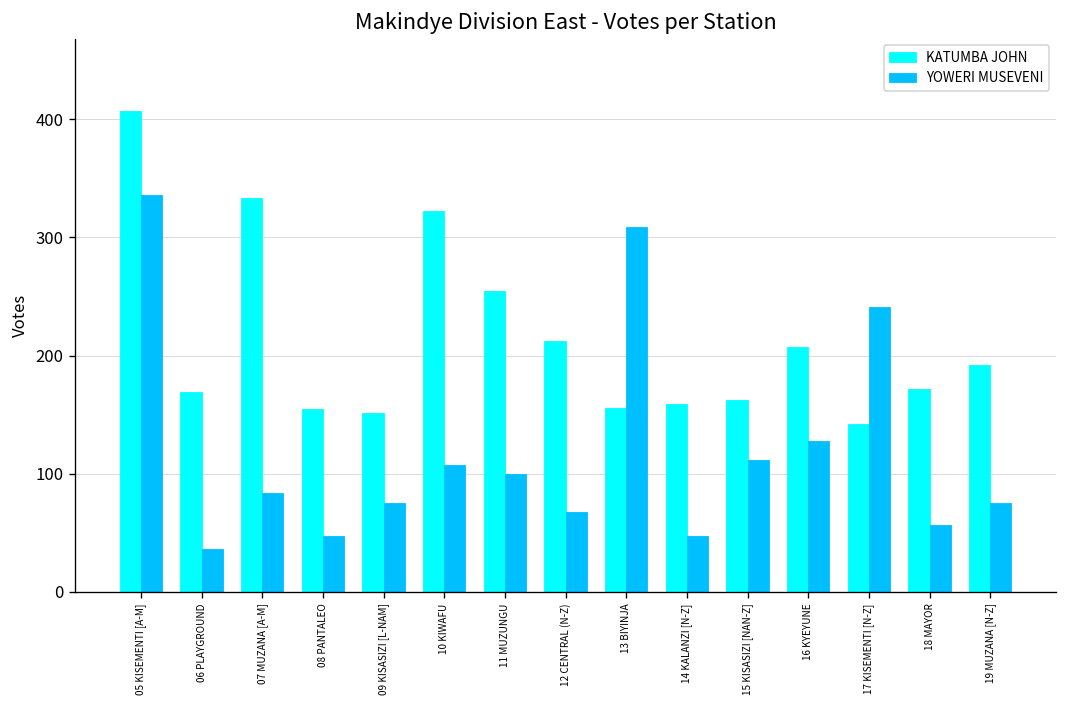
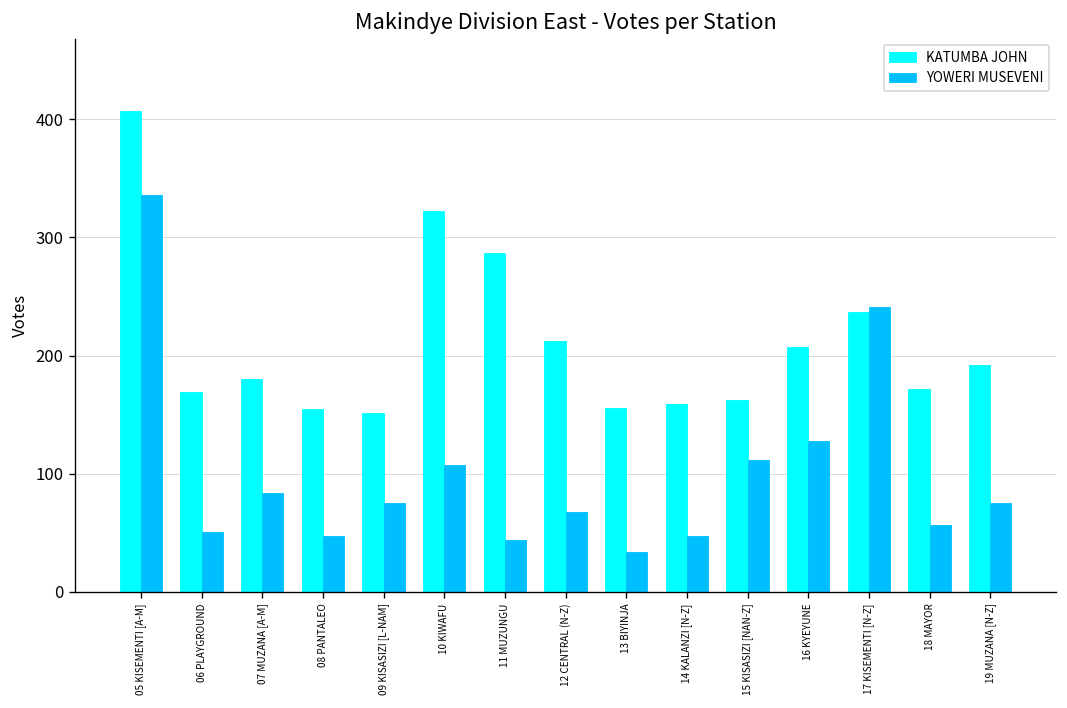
YOWERI MUSEVENI, 06 PLAYGROUND: 40 -> 50
KATUMBA JOHN, 07 MUZANA [A-M]: 330 -> 180
KATUMBA JOHN, 11 MUZUNGU: 260 -> 290
YOWERI MUSEVENI, 11 MUZUNGU: 100 -> 40
YOWERI MUSEVENI, 13 BIYINJA: 310 -> 30
KATUMBA JOHN, 17 KISEMENTI [N-Z]: 140 -> 240
